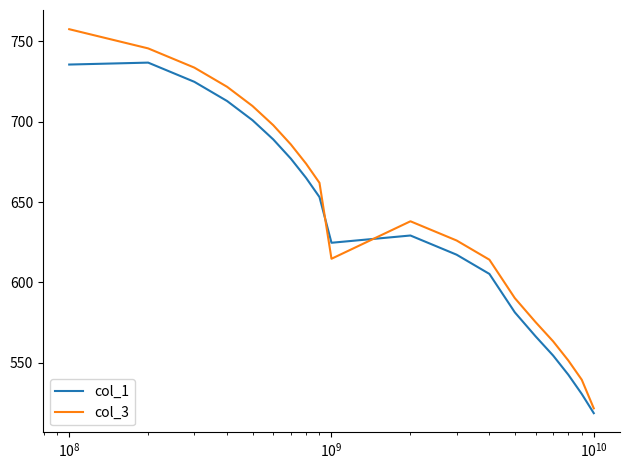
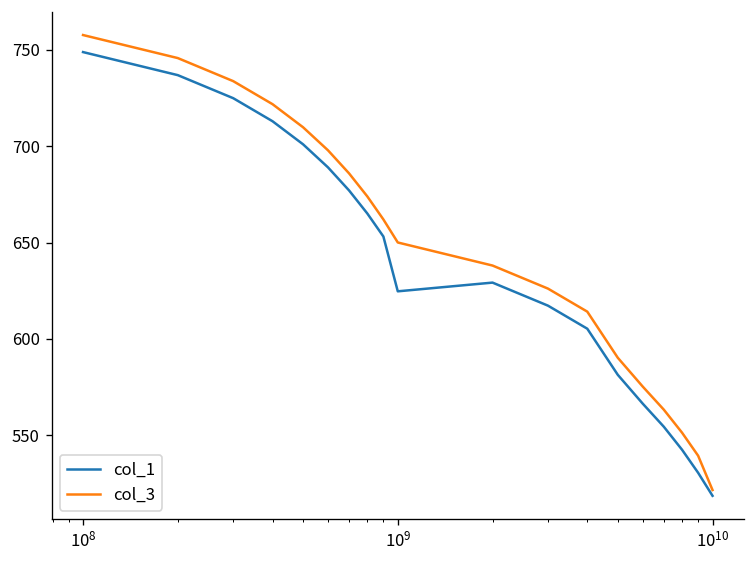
col_1, 10^8: 736 -> 749
col_3, 10^9: 615 -> 650
